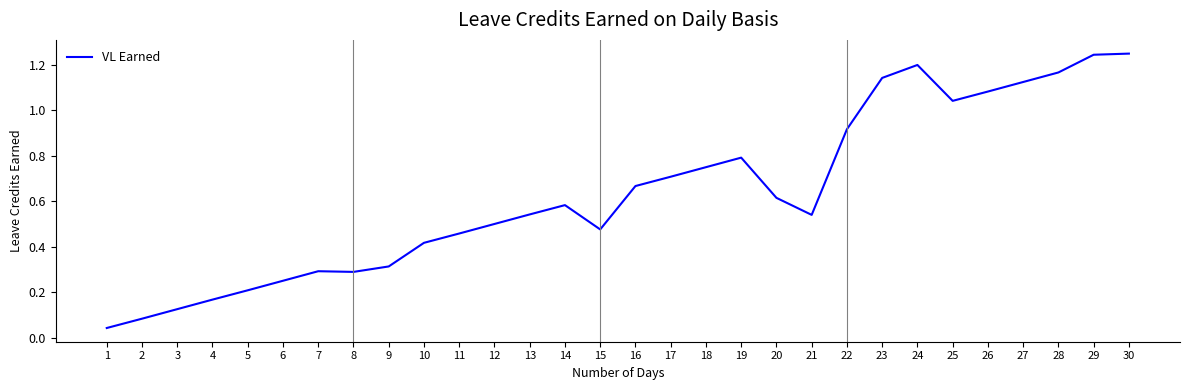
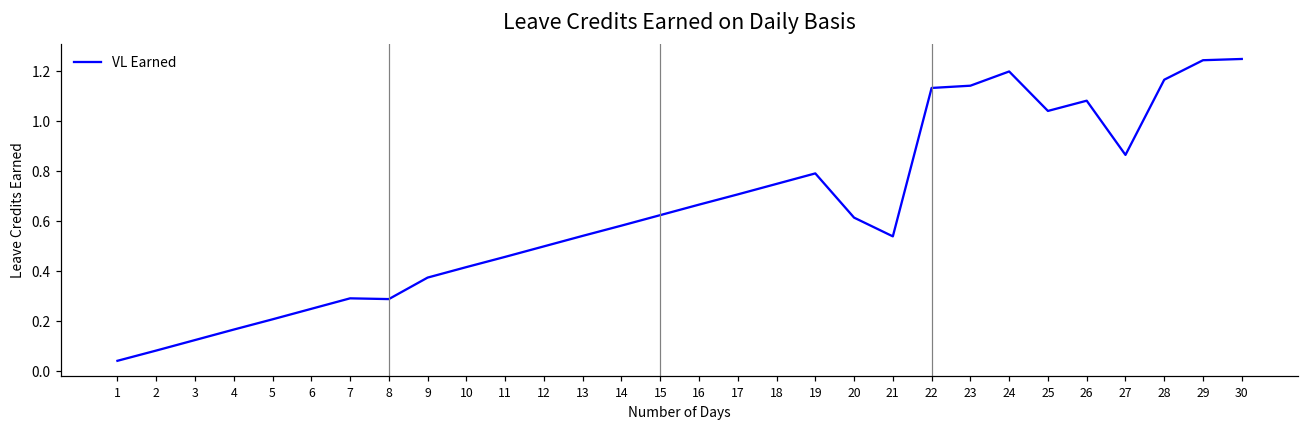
9: 0.31 -> 0.38
15: 0.48 -> 0.63
22: 0.92 -> 1.13
27: 1.13 -> 0.87
